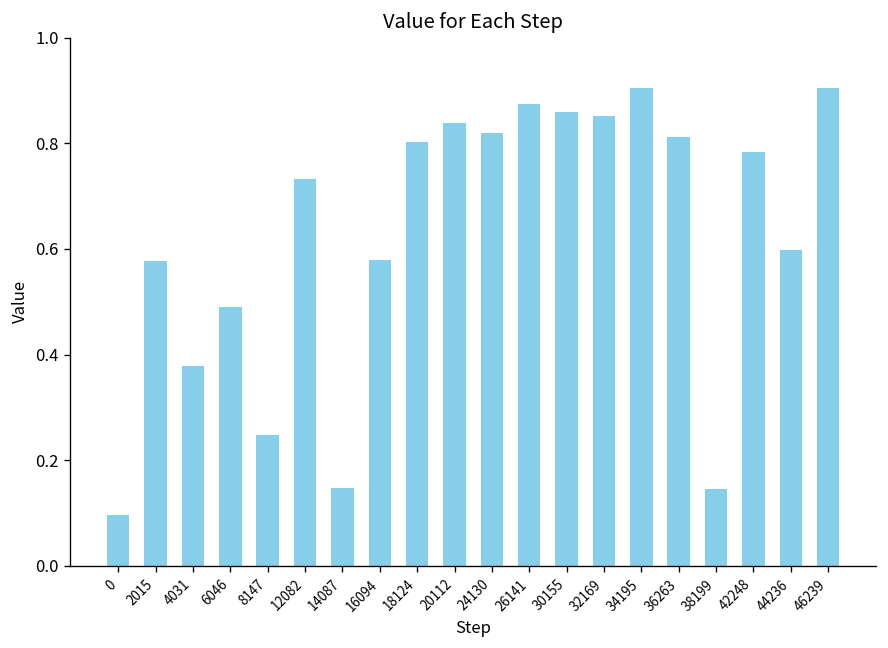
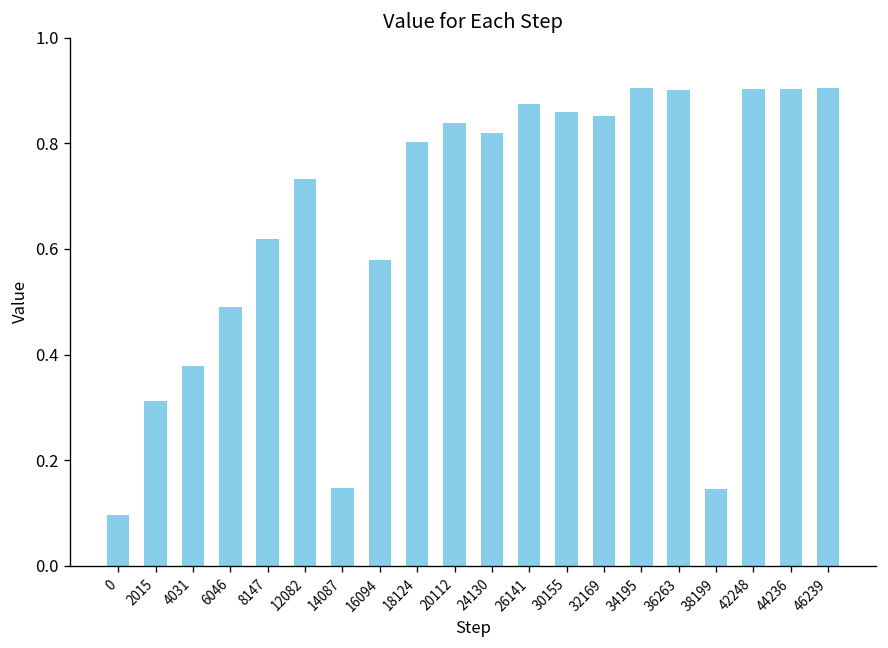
2015: 0.58 -> 0.31
8147: 0.25 -> 0.62
36263: 0.81 -> 0.90
42248: 0.78 -> 0.90
44236: 0.60 -> 0.90
